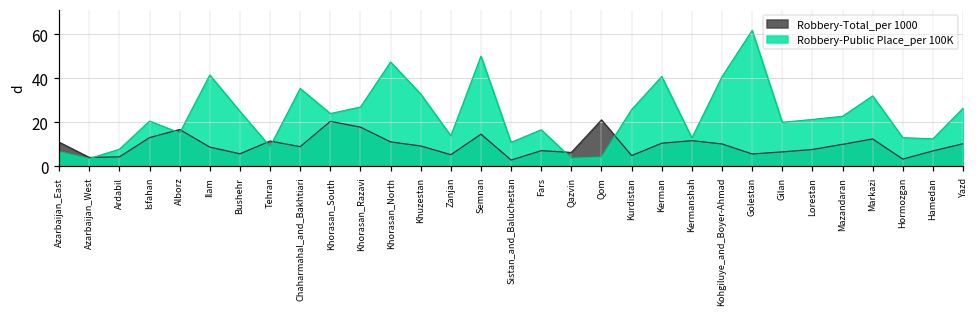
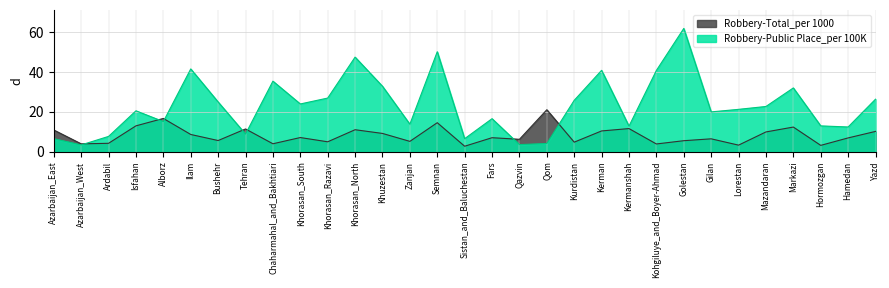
Robbery-Total_per 1000, Chaharmahal_and_Bakhtiari: 9 -> 4
Robbery-Total_per 1000, Khorasan_South: 20 -> 7
Robbery-Total_per 1000, Khorasan_Razavi: 18 -> 5
Robbery-Public Place_per 100K, Sistan_and_Baluchestan: 11 -> 7
Robbery-Total_per 1000, Kohgiluye_and_Boyer-Ahmad: 10 -> 4
Robbery-Total_per 1000, Lorestan: 8 -> 3
